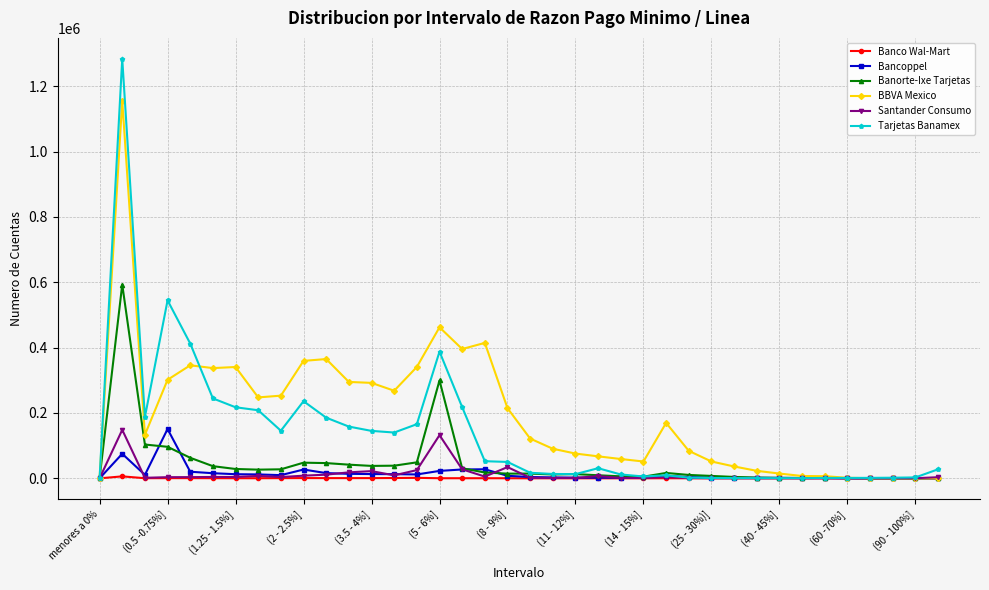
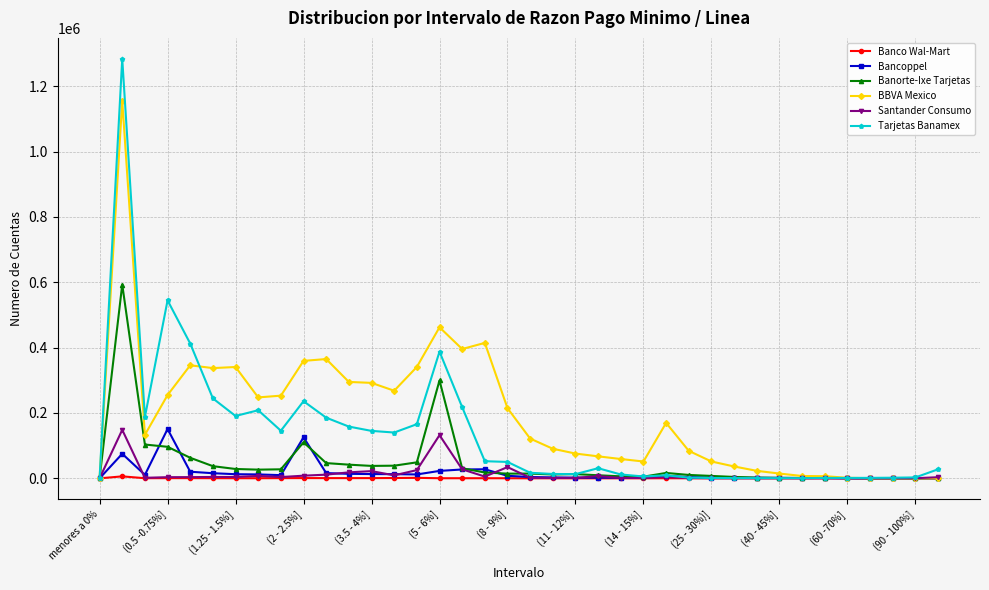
BBVA Mexico, (0.5 -0.75%]: 300000 -> 250000
Tarjetas Banamex, (1.25 - 1.5%]: 220000 -> 190000
Bancoppel, (2 - 2.5%]: 30000 -> 130000
Banorte-Ixe Tarjetas, (2 - 2.5%]: 50000 -> 110000
